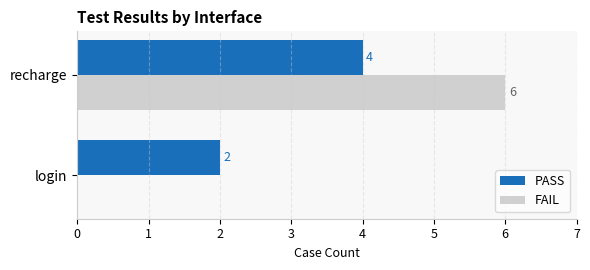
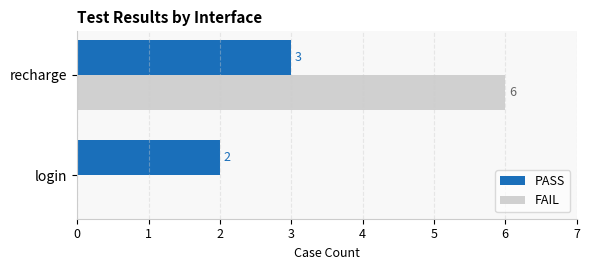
PASS, recharge: 4 -> 3
